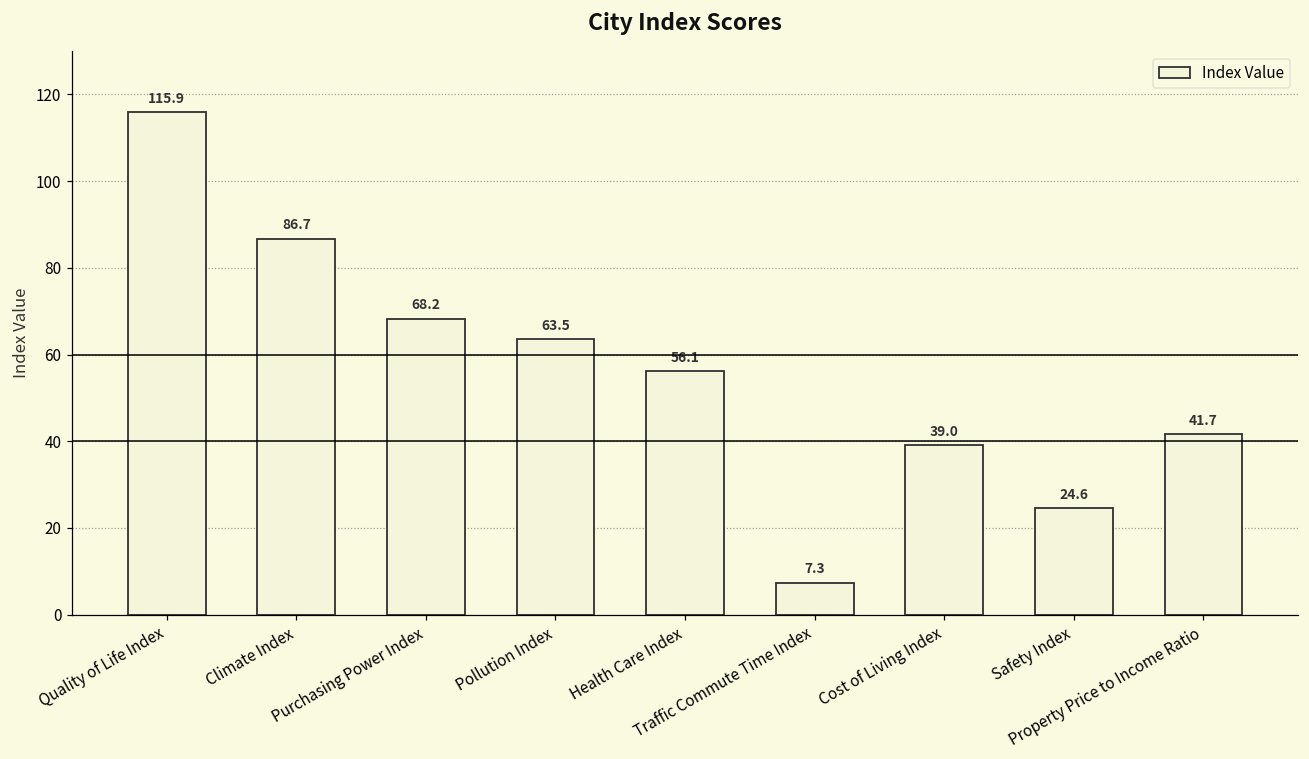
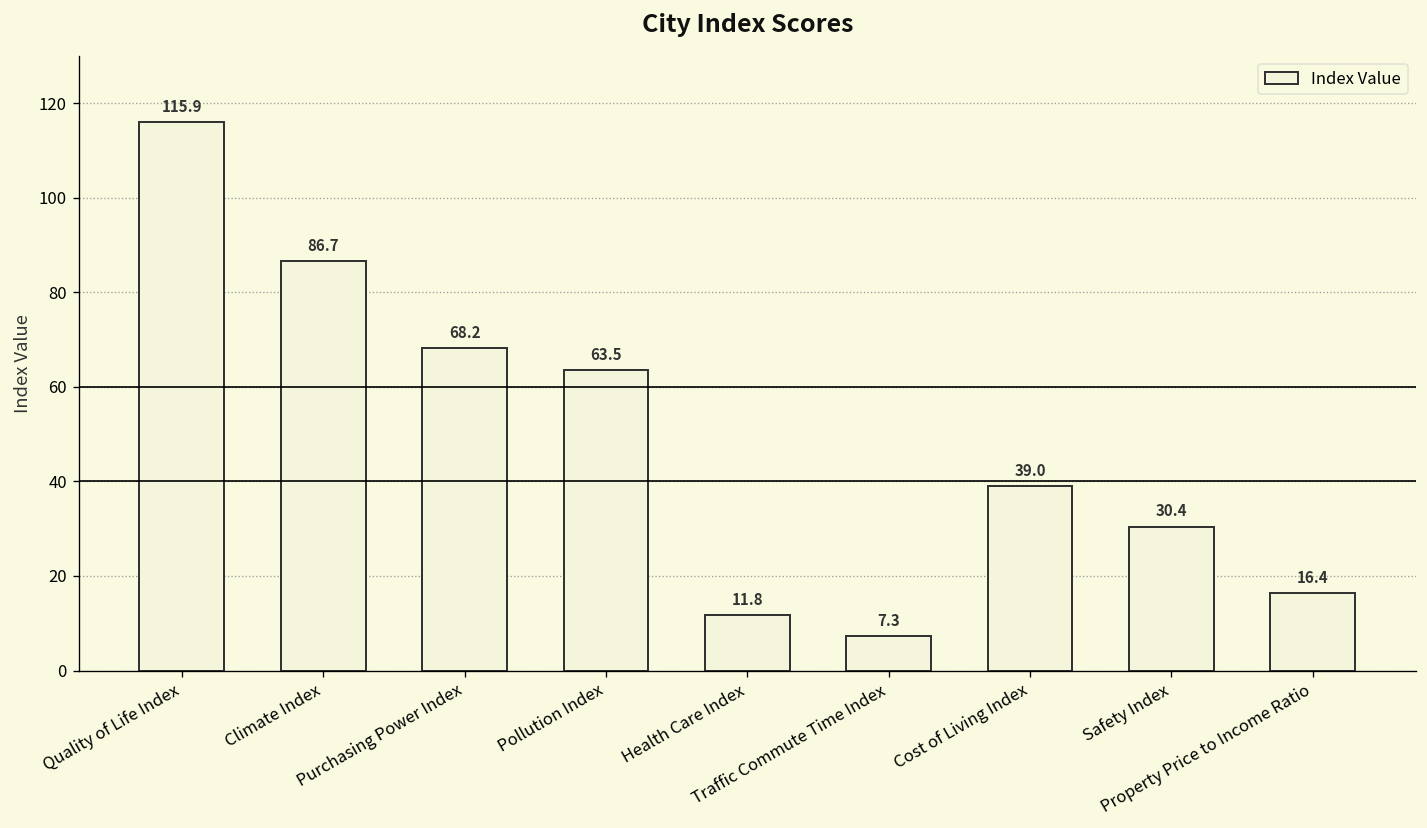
Health Care Index: 56.1 -> 11.8
Safety Index: 24.6 -> 30.4
Property Price to Income Ratio: 41.7 -> 16.4
